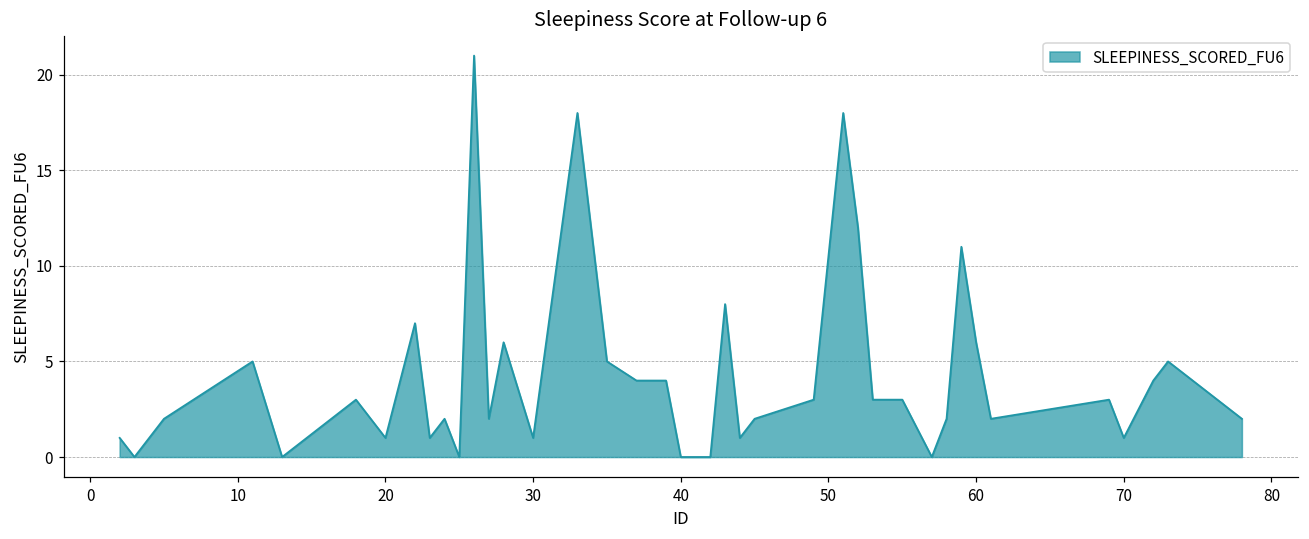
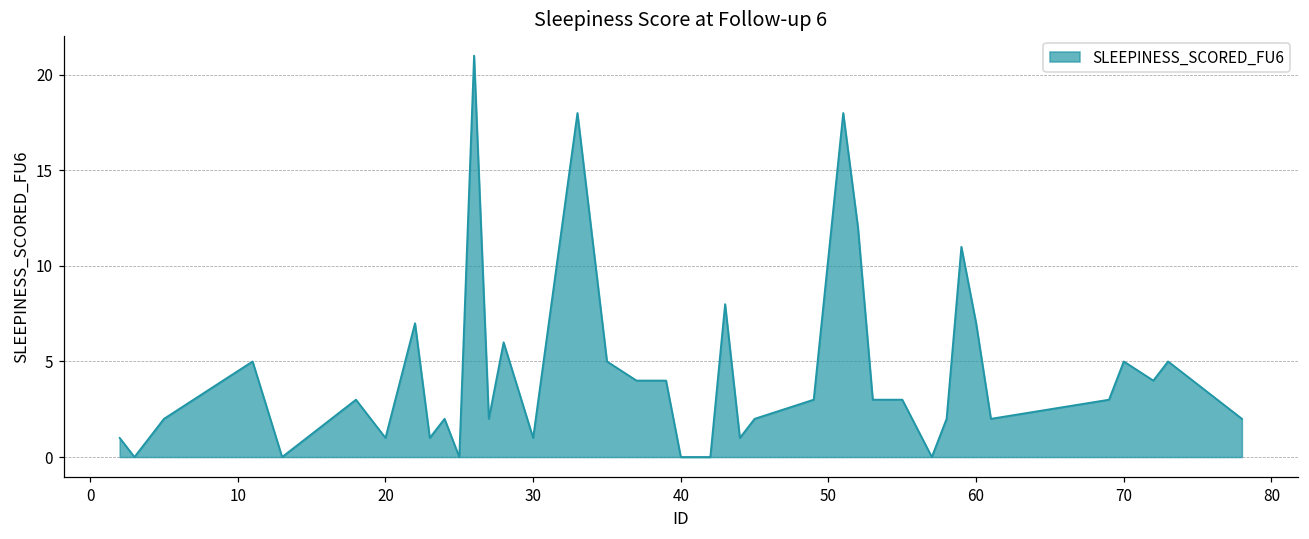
60: 6 -> 7
70: 1 -> 5
